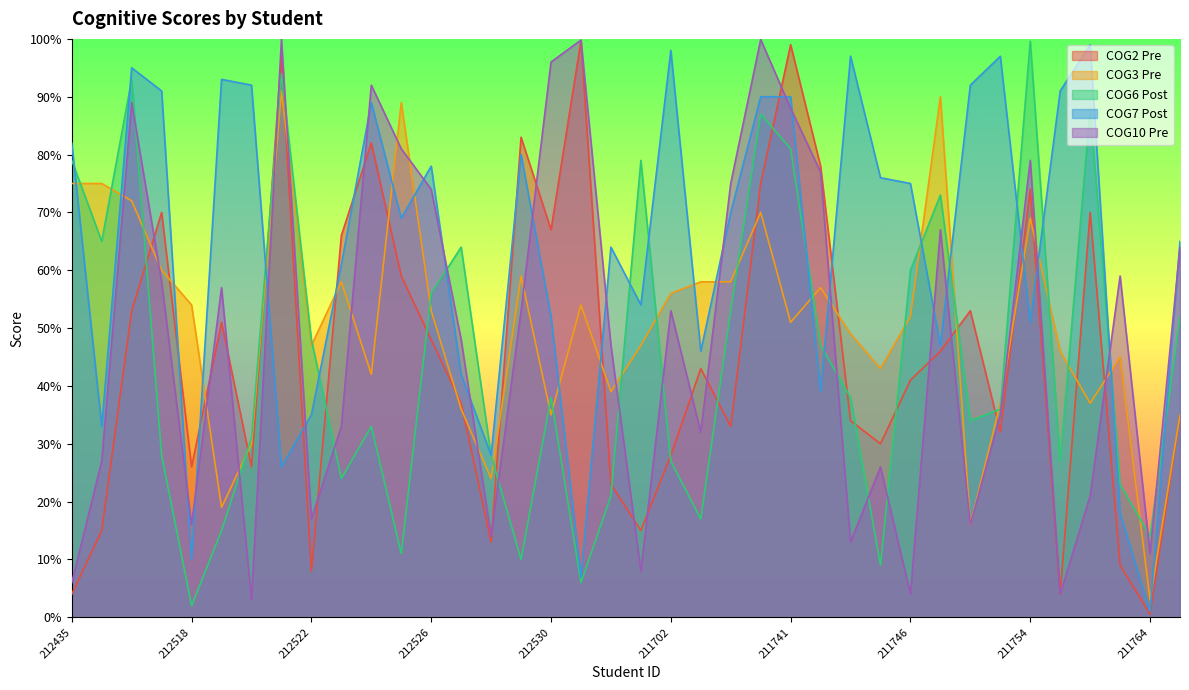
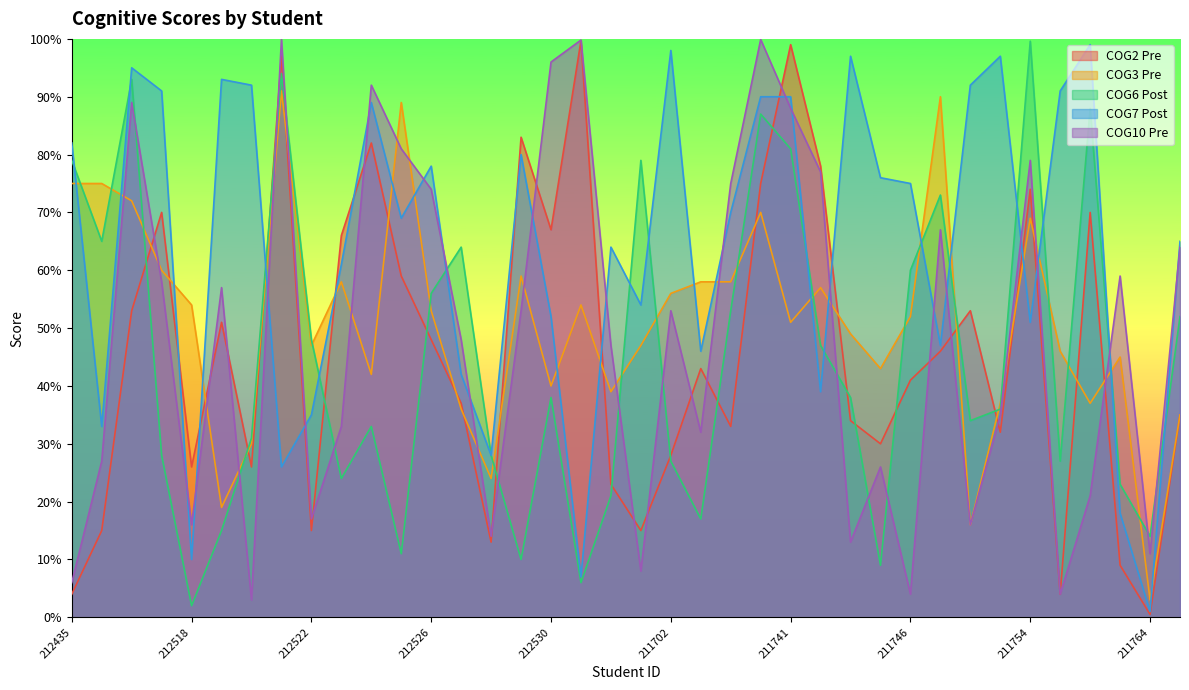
COG2 Pre, 212522: 8% -> 15%
COG3 Pre, 212530: 35% -> 40%
